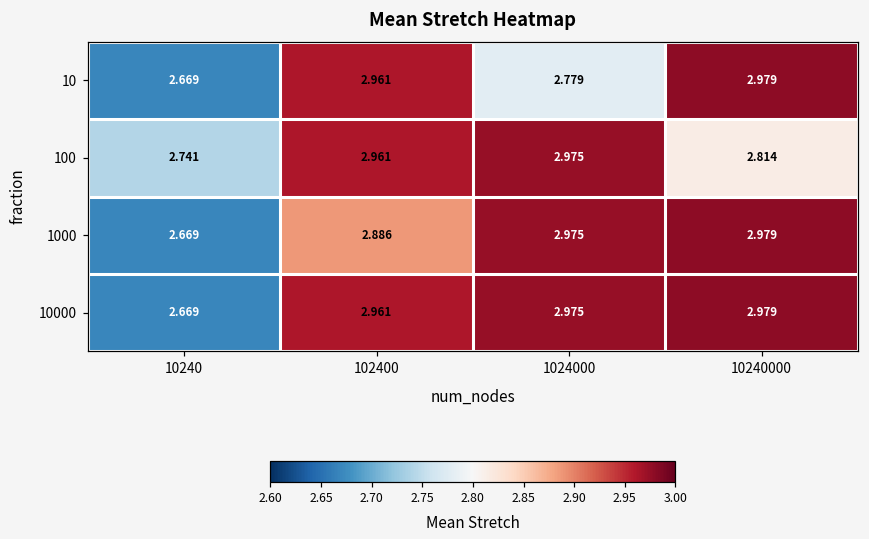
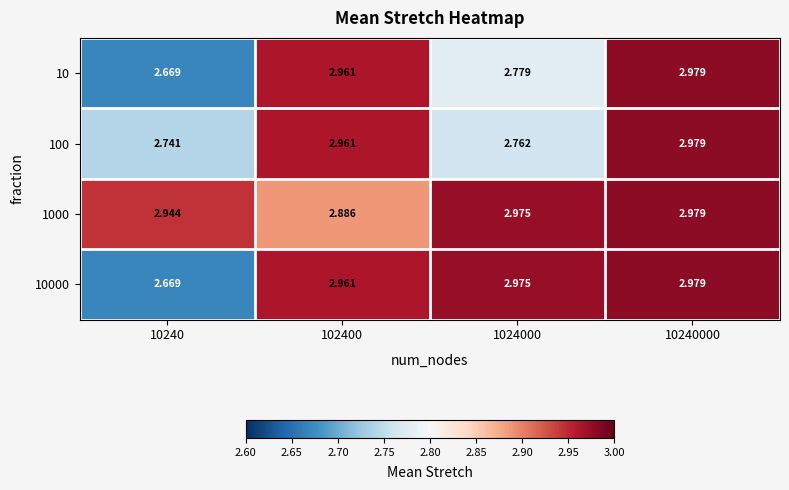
100, 1024000: 2.975 -> 2.762
100, 10240000: 2.814 -> 2.979
1000, 10240: 2.669 -> 2.944
